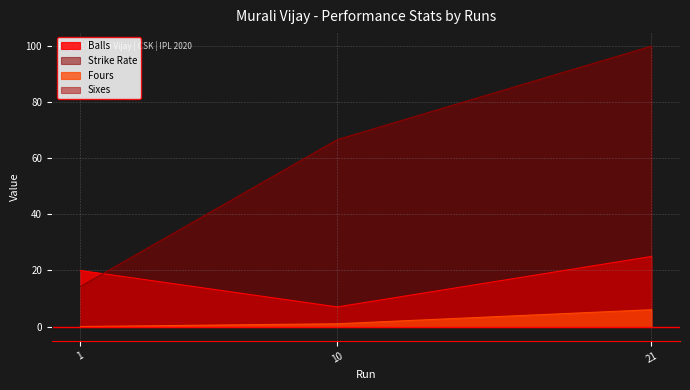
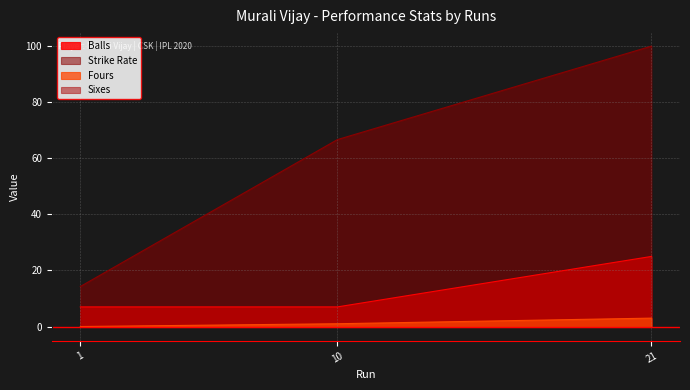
Balls, 1: 20 -> 7
Fours, 21: 6 -> 3
